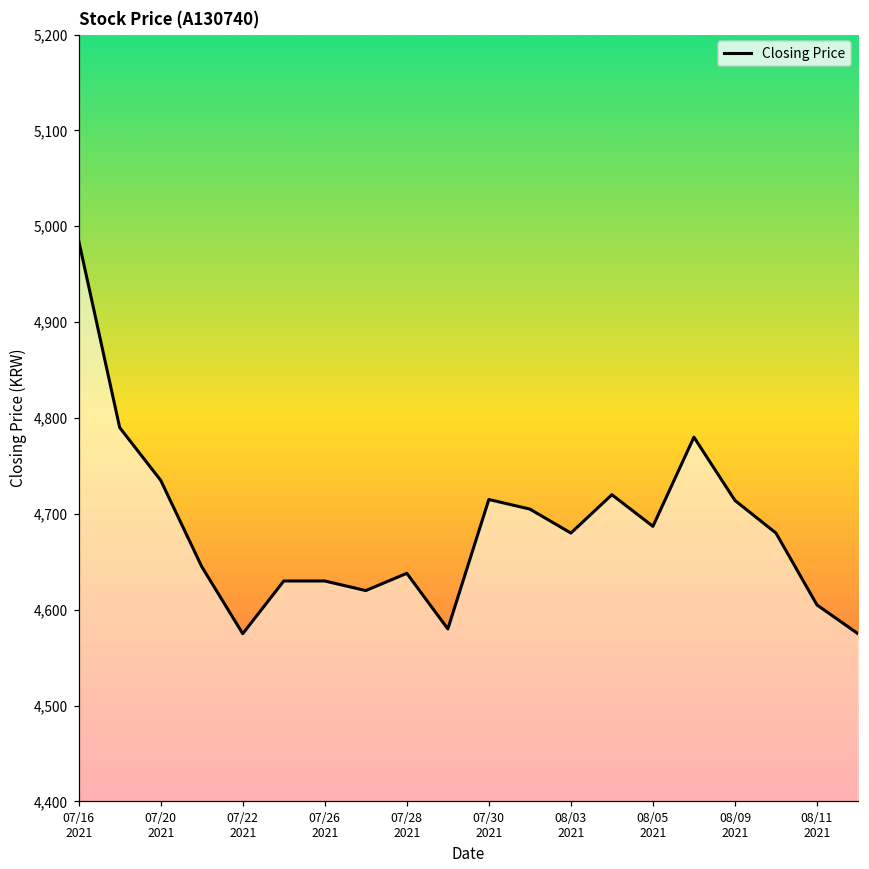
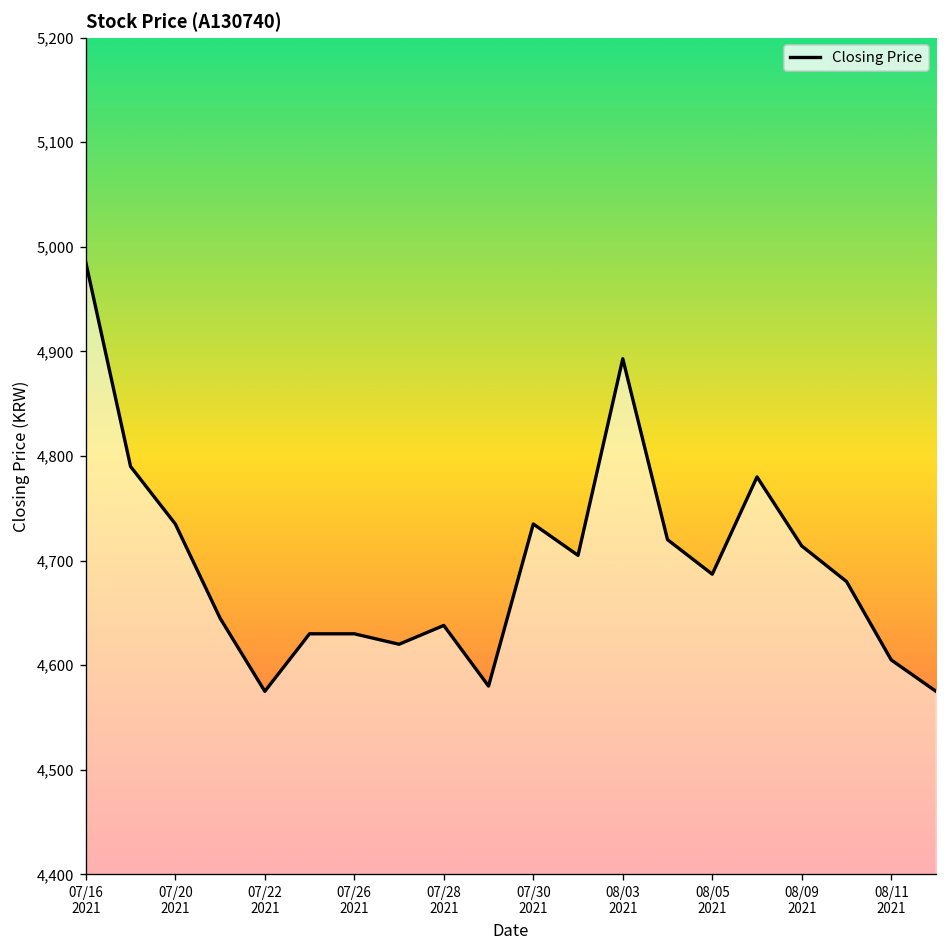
07/30 2021: 4,720 -> 4,740
08/03 2021: 4,680 -> 4,890
